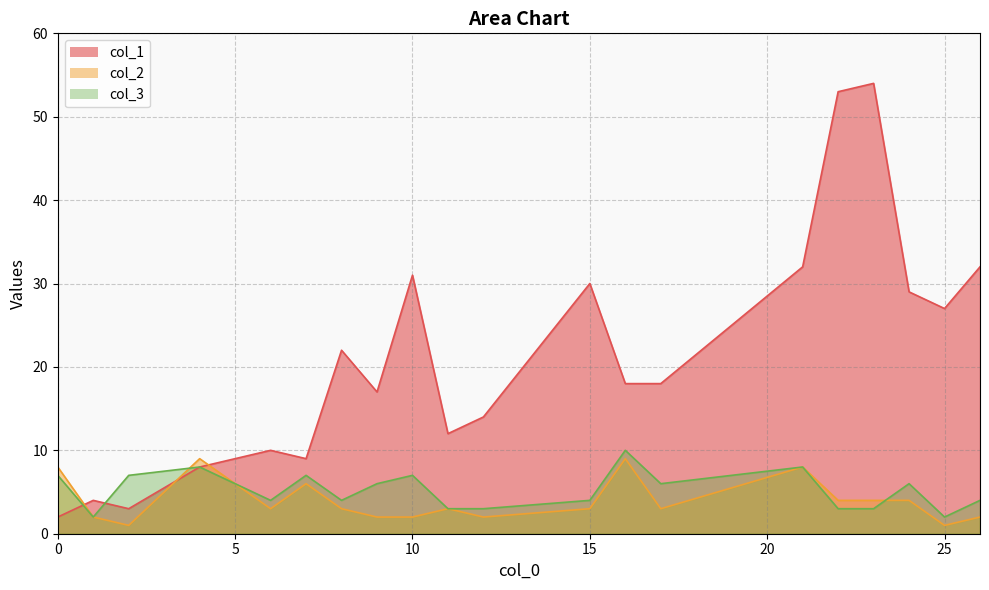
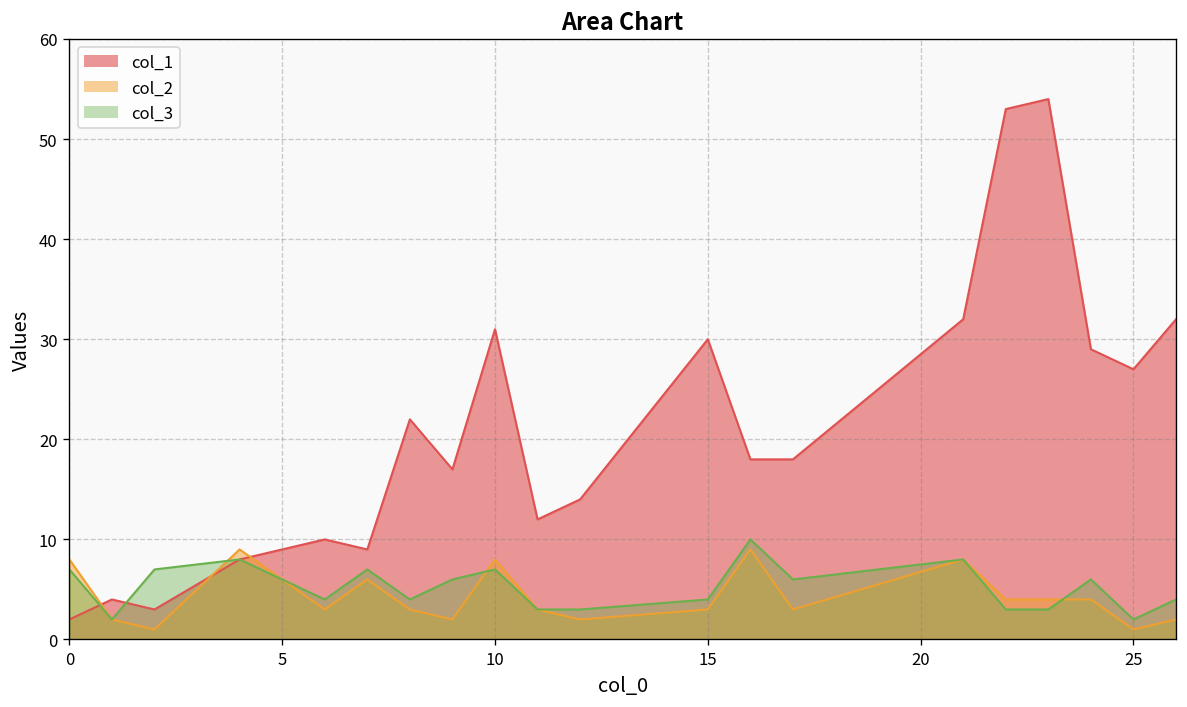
col_2, 10: 2 -> 8
